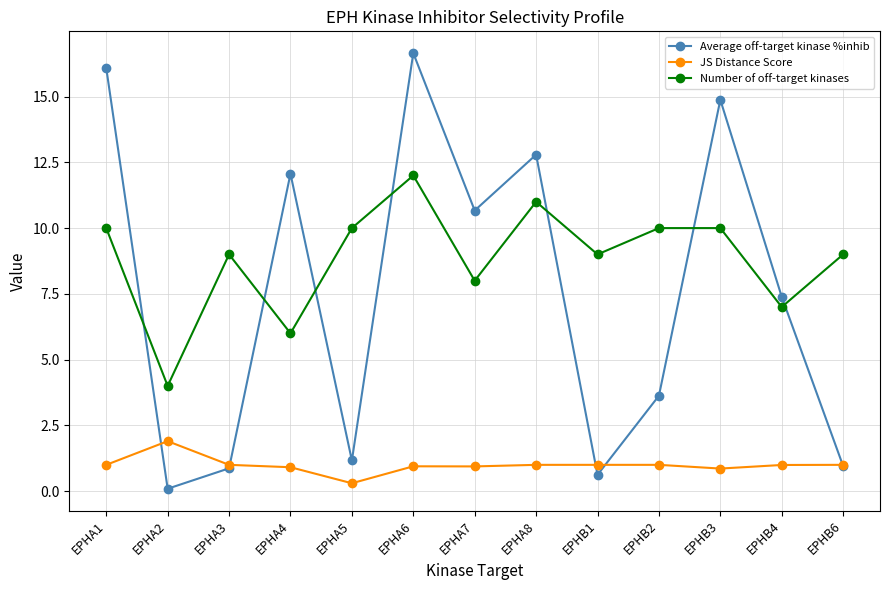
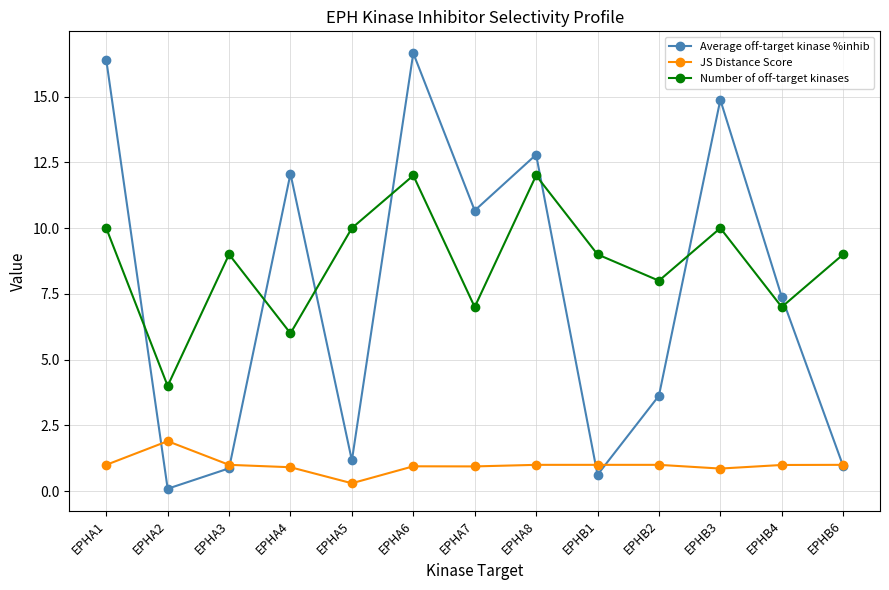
Average off-target kinase %inhib, EPHA1: 16.1 -> 16.4
Number of off-target kinases, EPHA7: 8 -> 7
Number of off-target kinases, EPHA8: 11 -> 12
Number of off-target kinases, EPHB2: 10 -> 8
